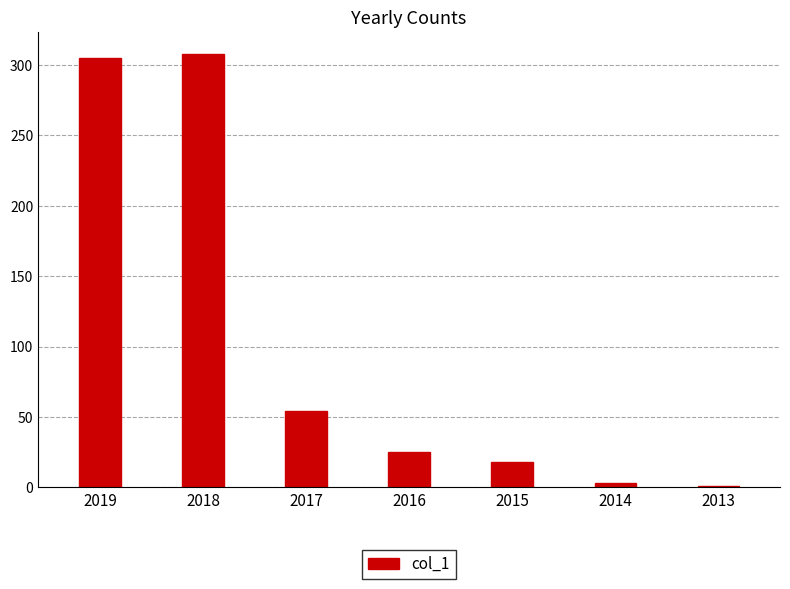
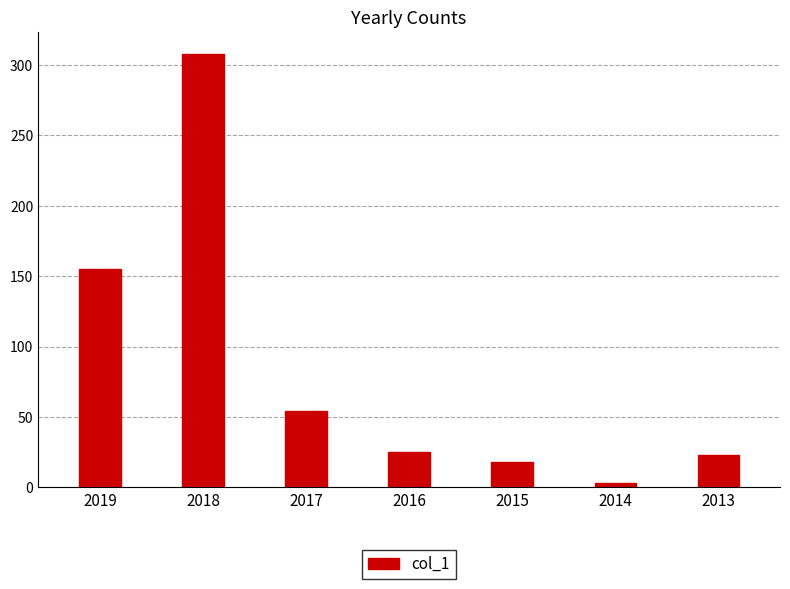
2019: 305 -> 155
2013: 1 -> 23
